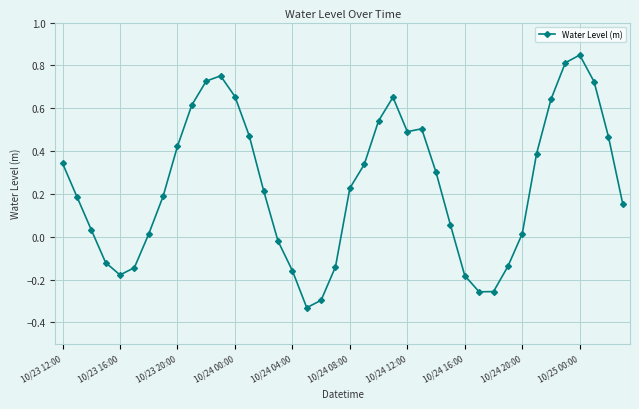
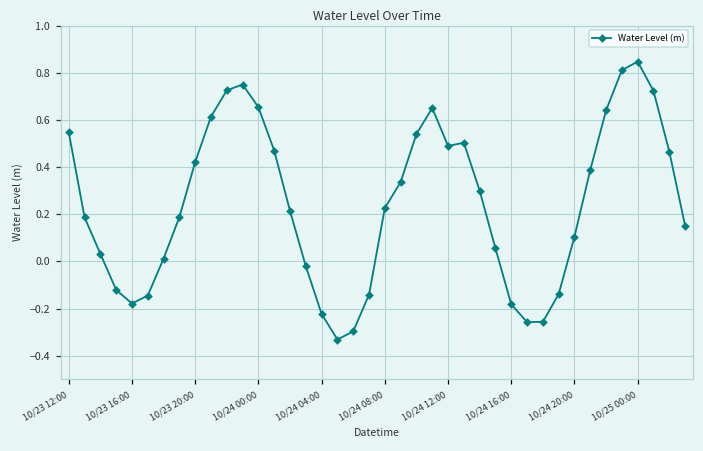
10/23 12:00: 0.34 -> 0.55
10/24 04:00: -0.16 -> -0.22
10/24 20:00: 0.01 -> 0.11
